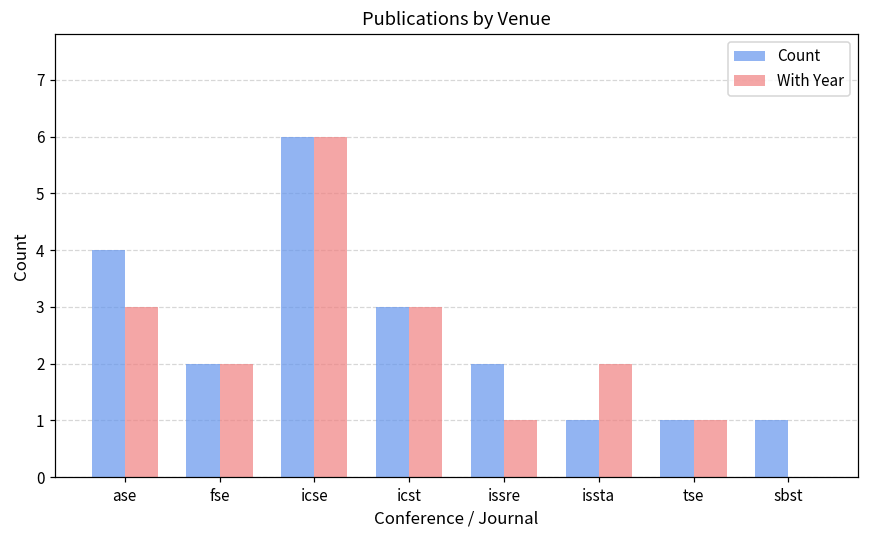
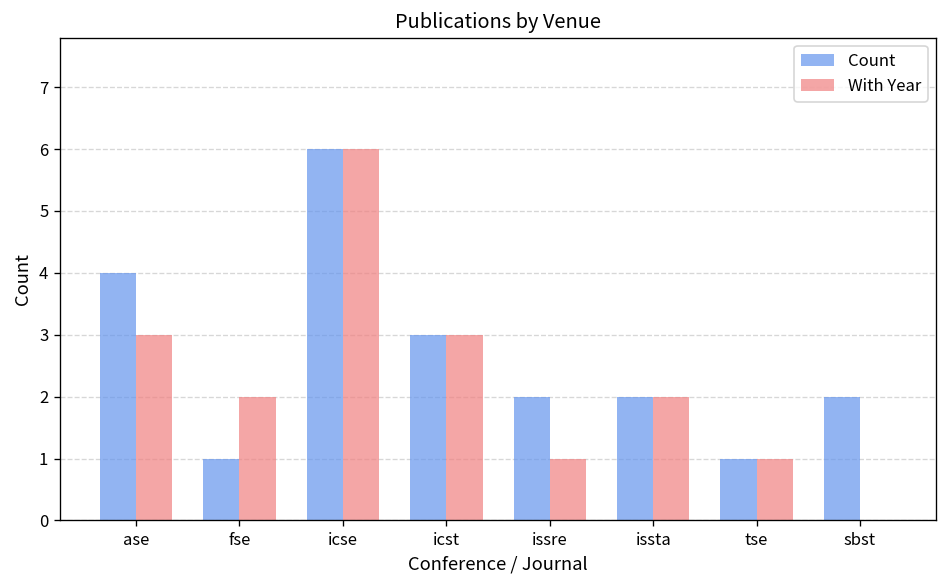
Count, fse: 2 -> 1
Count, issta: 1 -> 2
Count, sbst: 1 -> 2
